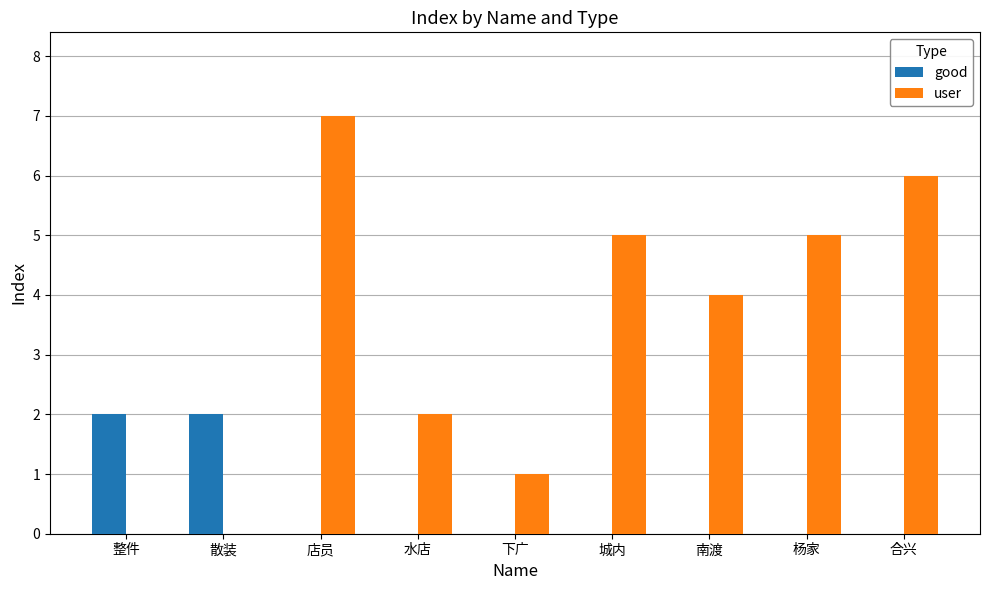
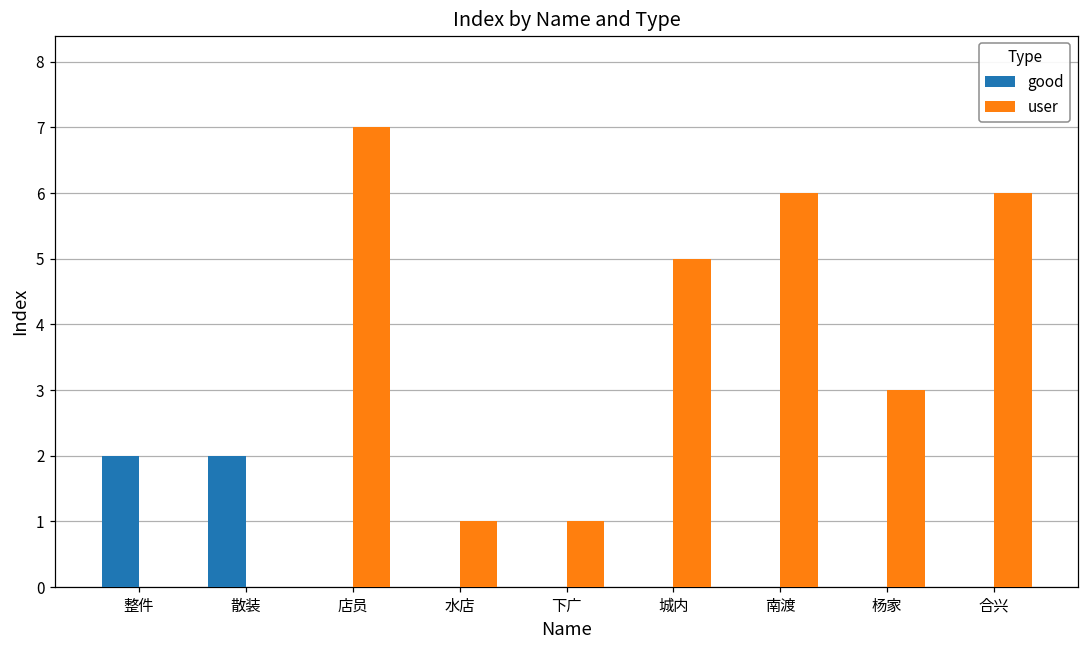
user, 水店: 2 -> 1
user, 南渡: 4 -> 6
user, 杨家: 5 -> 3
